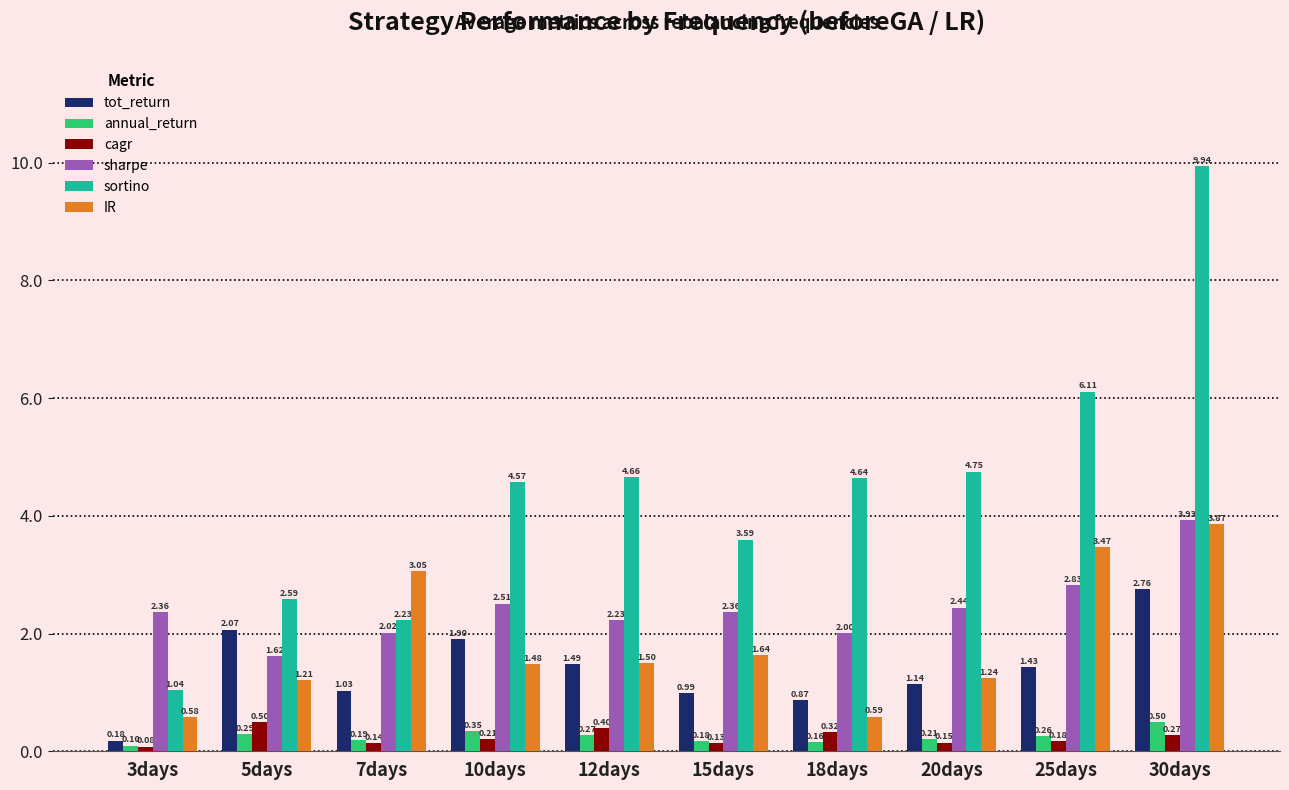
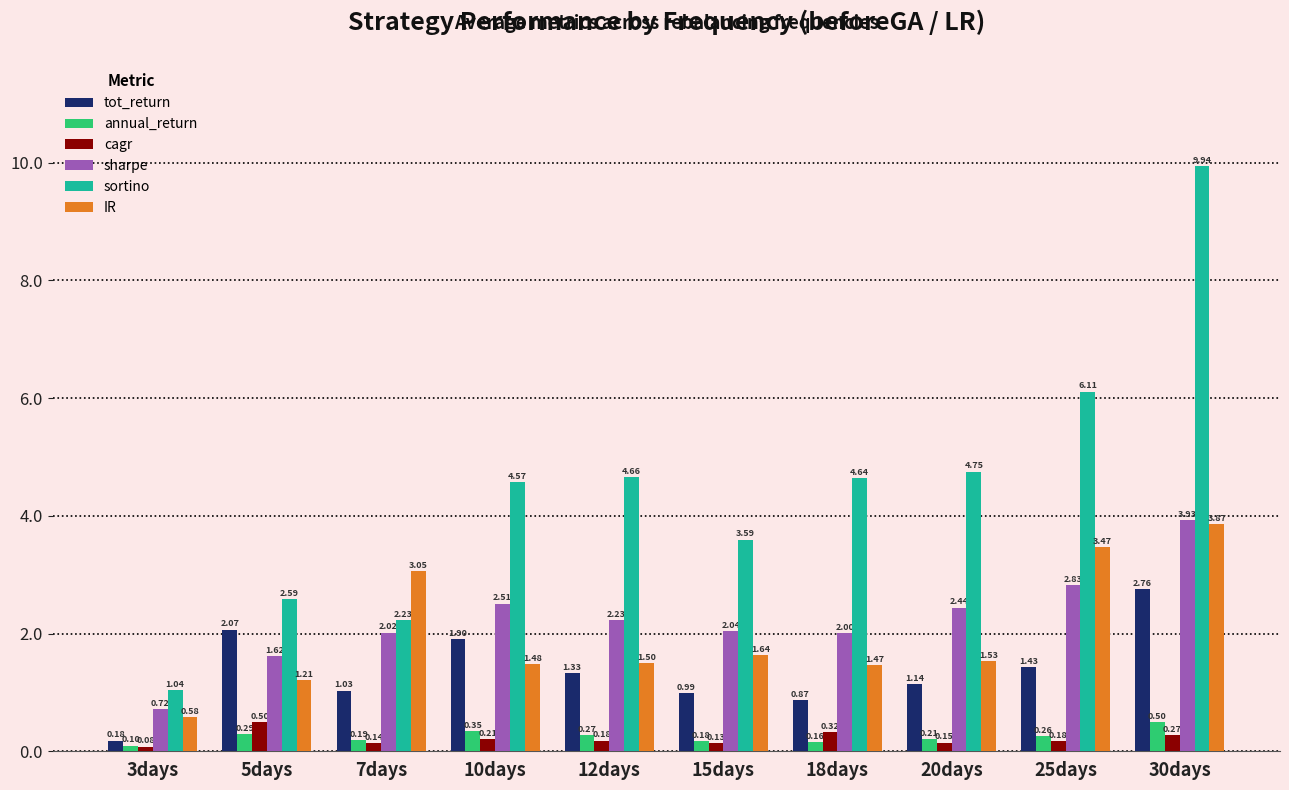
sharpe, 3days: 2.36 -> 0.72
tot_return, 12days: 1.49 -> 1.33
cagr, 12days: 0.40 -> 0.18
sharpe, 15days: 2.36 -> 2.04
IR, 18days: 0.59 -> 1.47
IR, 20days: 1.24 -> 1.53
